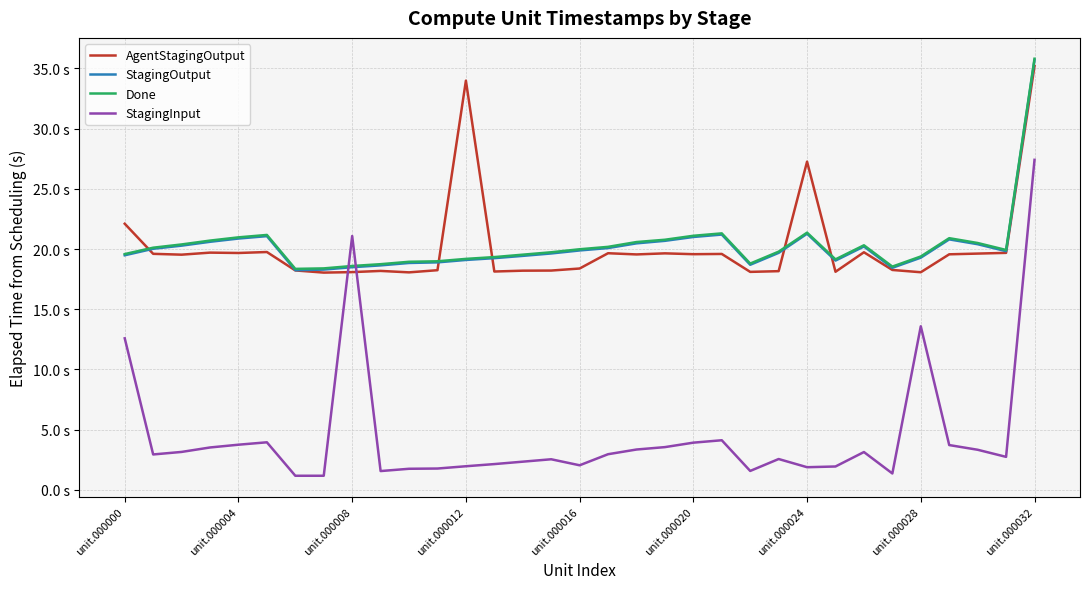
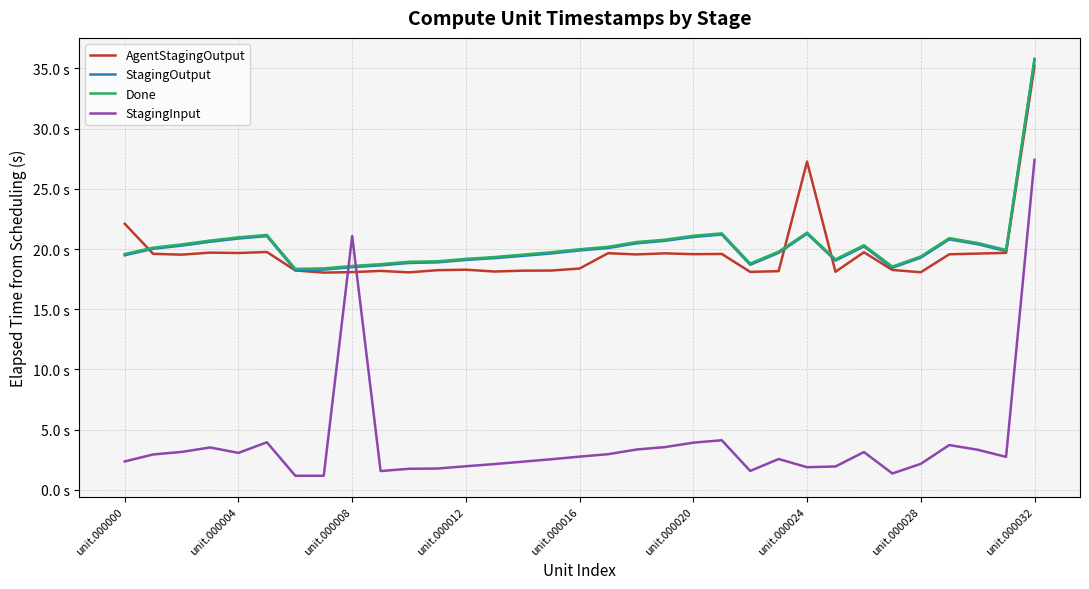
StagingInput, unit.000000: 12.6 s -> 2.4 s
StagingInput, unit.000004: 3.7 s -> 3.1 s
AgentStagingOutput, unit.000012: 34.0 s -> 18.3 s
StagingInput, unit.000016: 2.0 s -> 2.8 s
StagingInput, unit.000028: 13.6 s -> 2.2 s
